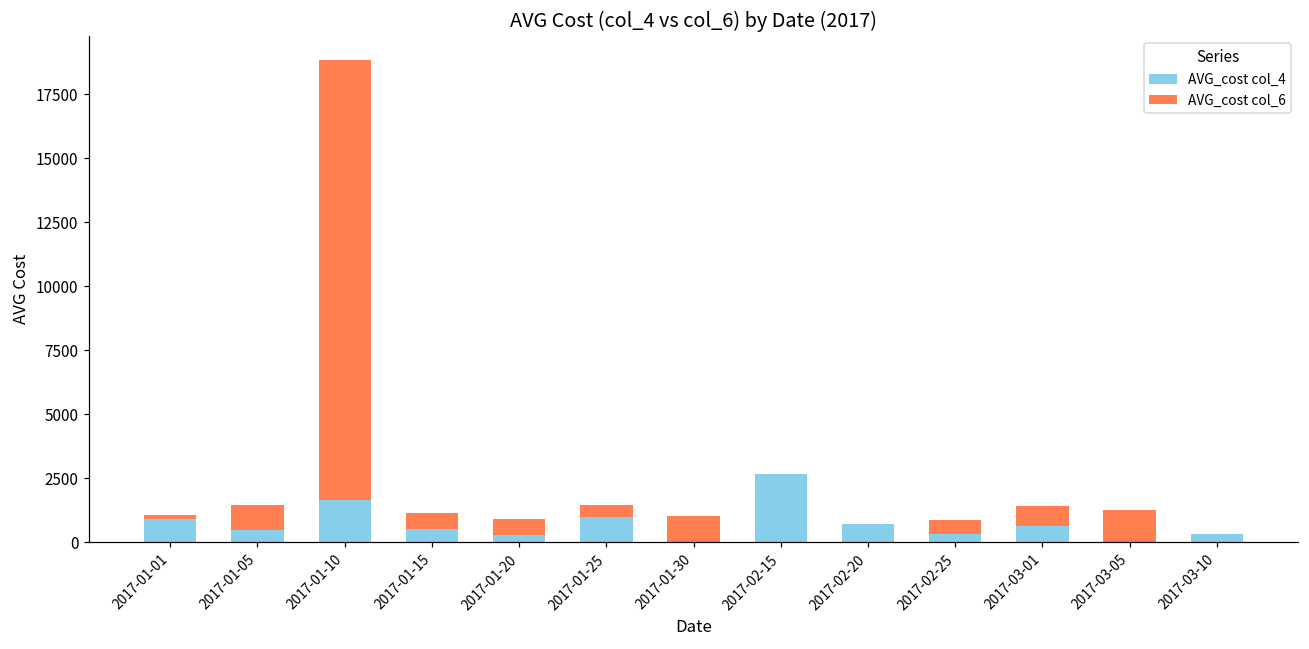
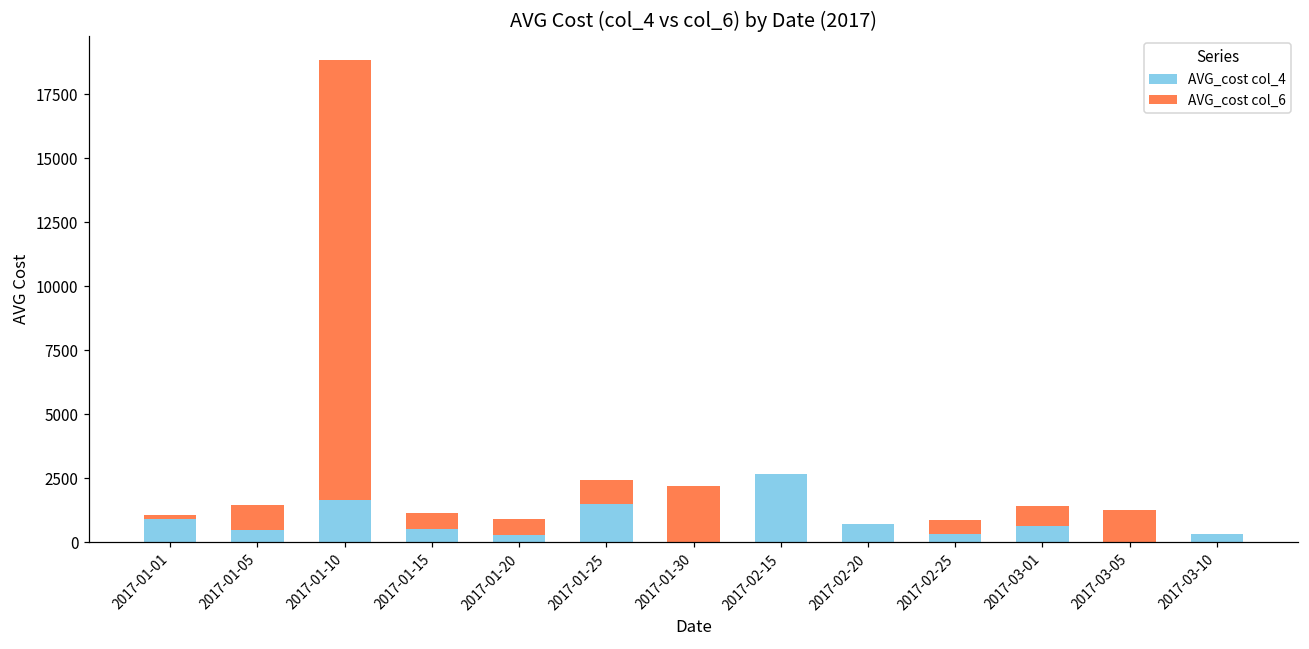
AVG_cost col_4, 2017-01-25: 1000 -> 1500
AVG_cost col_6, 2017-01-25: 500 -> 1000
AVG_cost col_6, 2017-01-30: 1000 -> 2200
